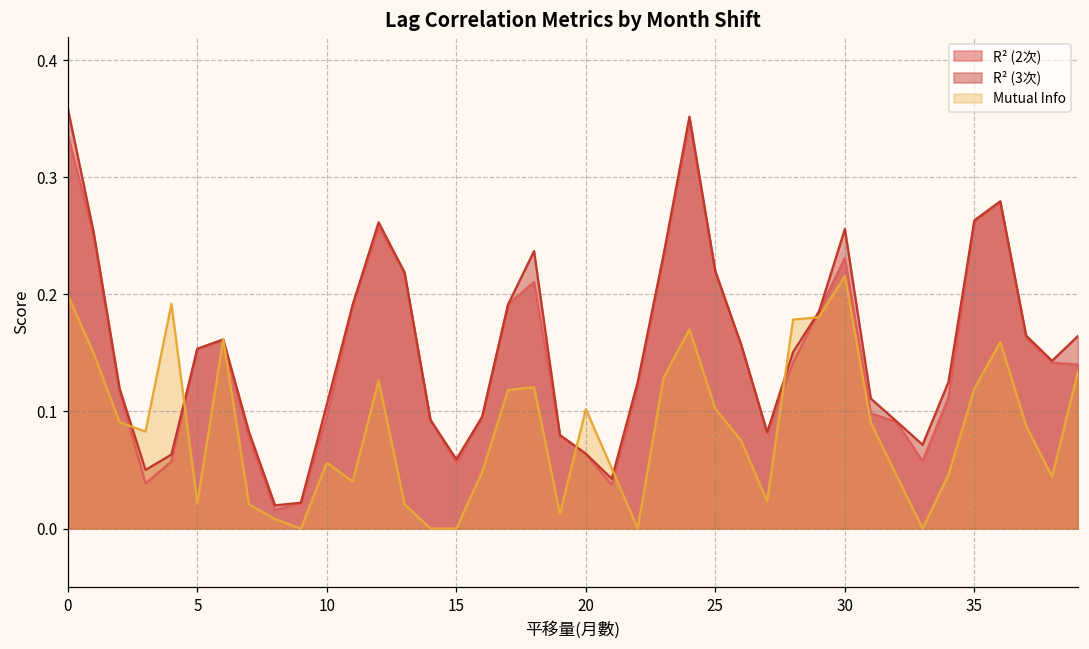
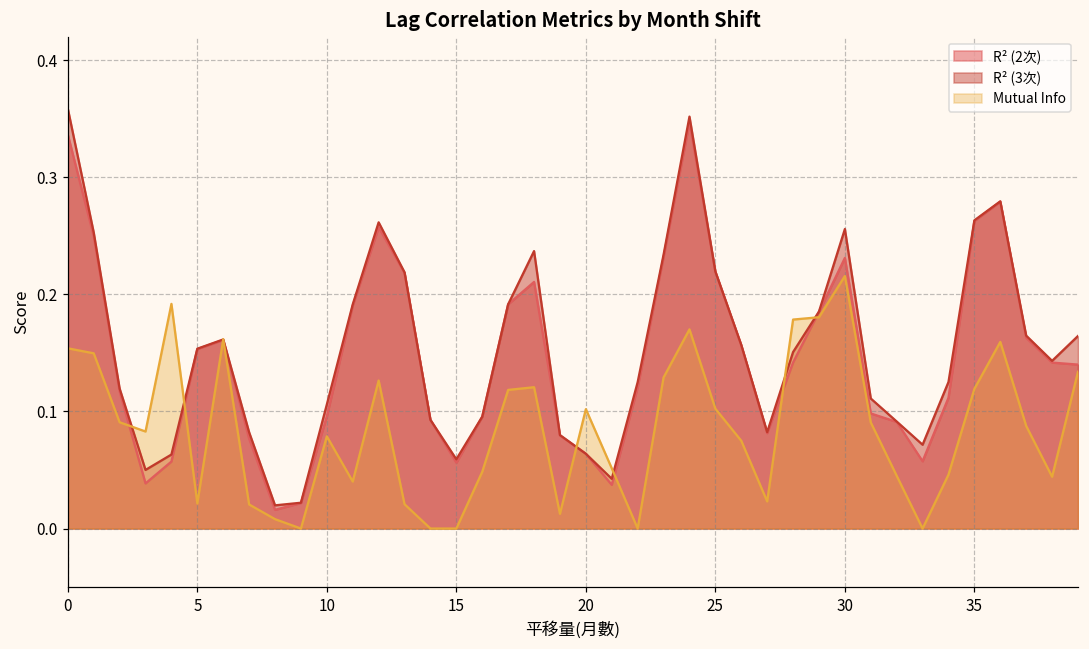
Mutual Info, 0: 0.199 -> 0.154
Mutual Info, 10: 0.056 -> 0.079
